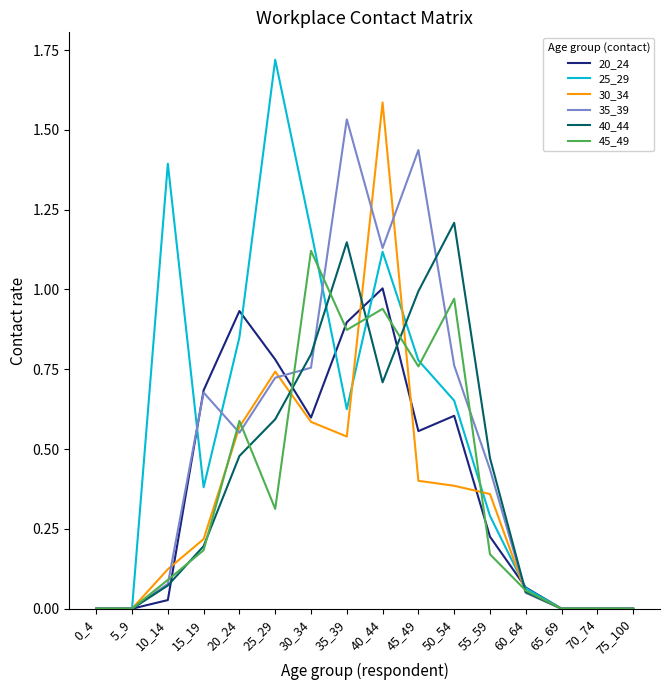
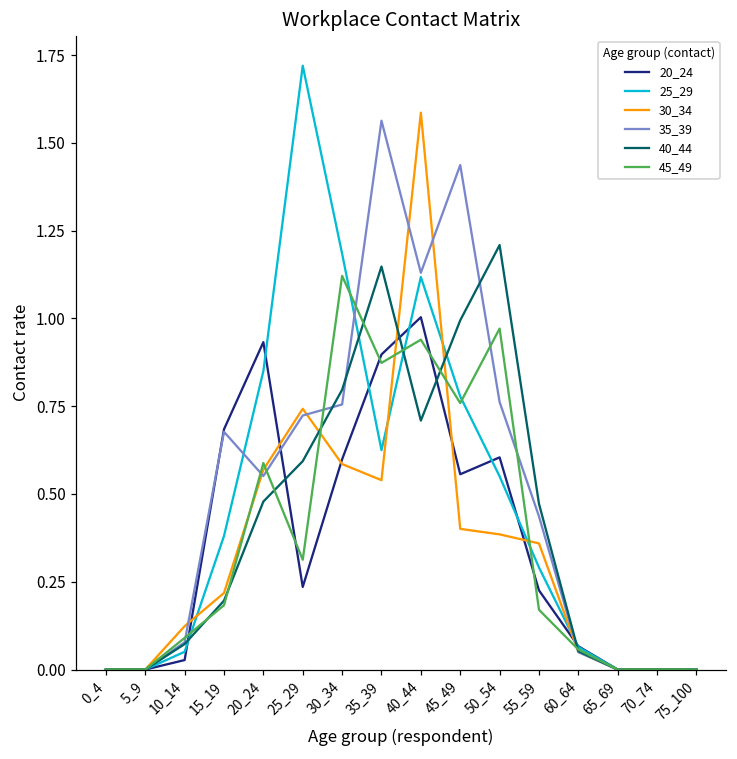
25_29, 10_14: 1.39 -> 0.05
20_24, 25_29: 0.78 -> 0.24
35_39, 35_39: 1.53 -> 1.56
25_29, 50_54: 0.65 -> 0.55
